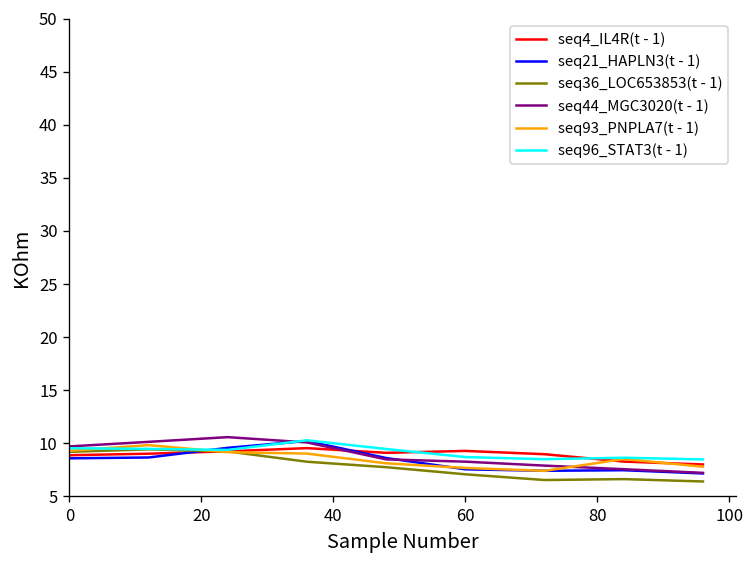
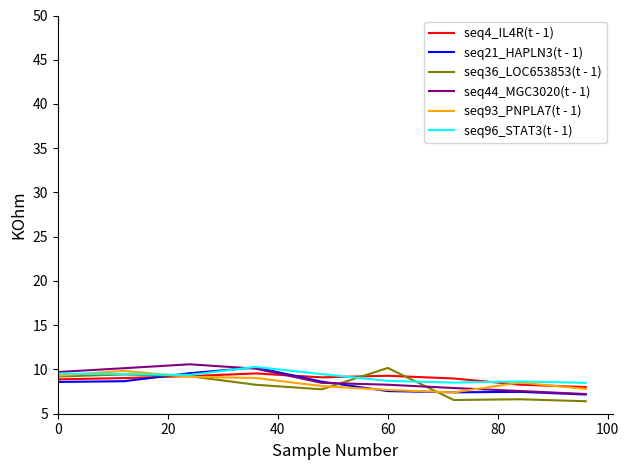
seq36_LOC653853(t - 1), 60: 7 -> 10
